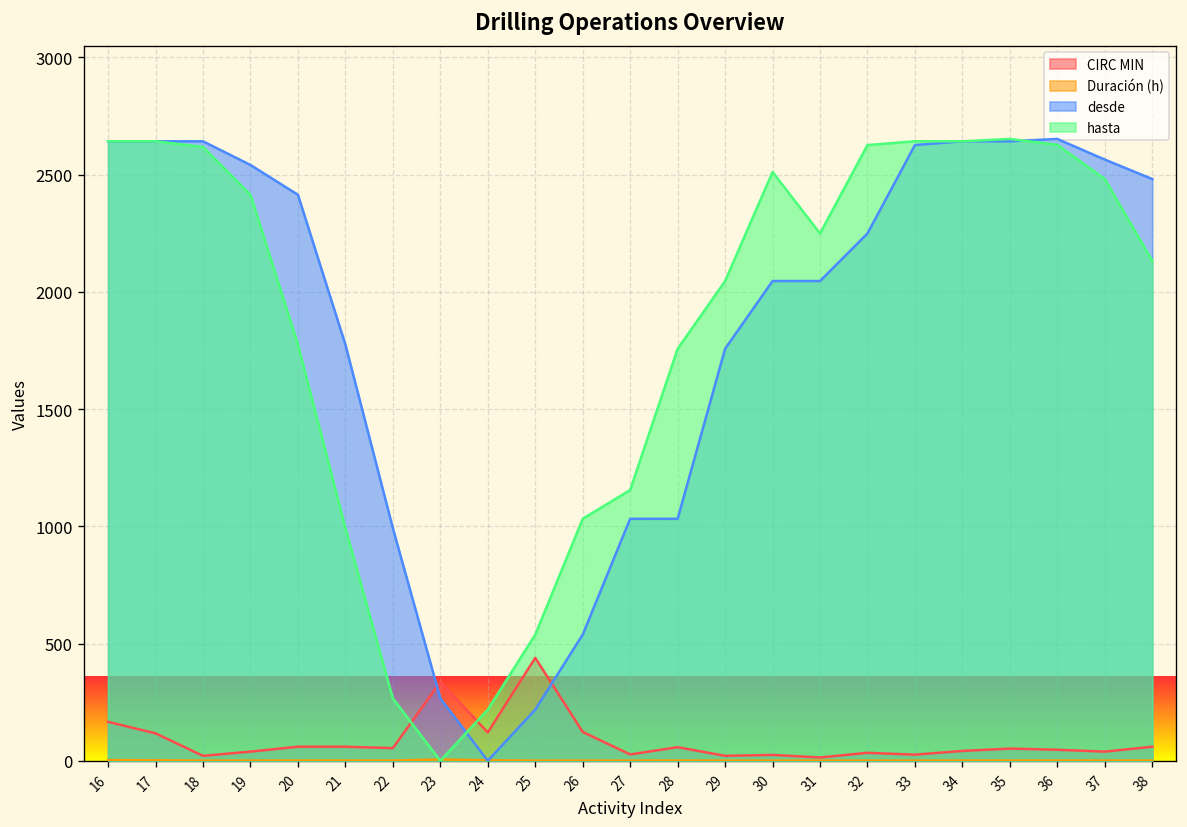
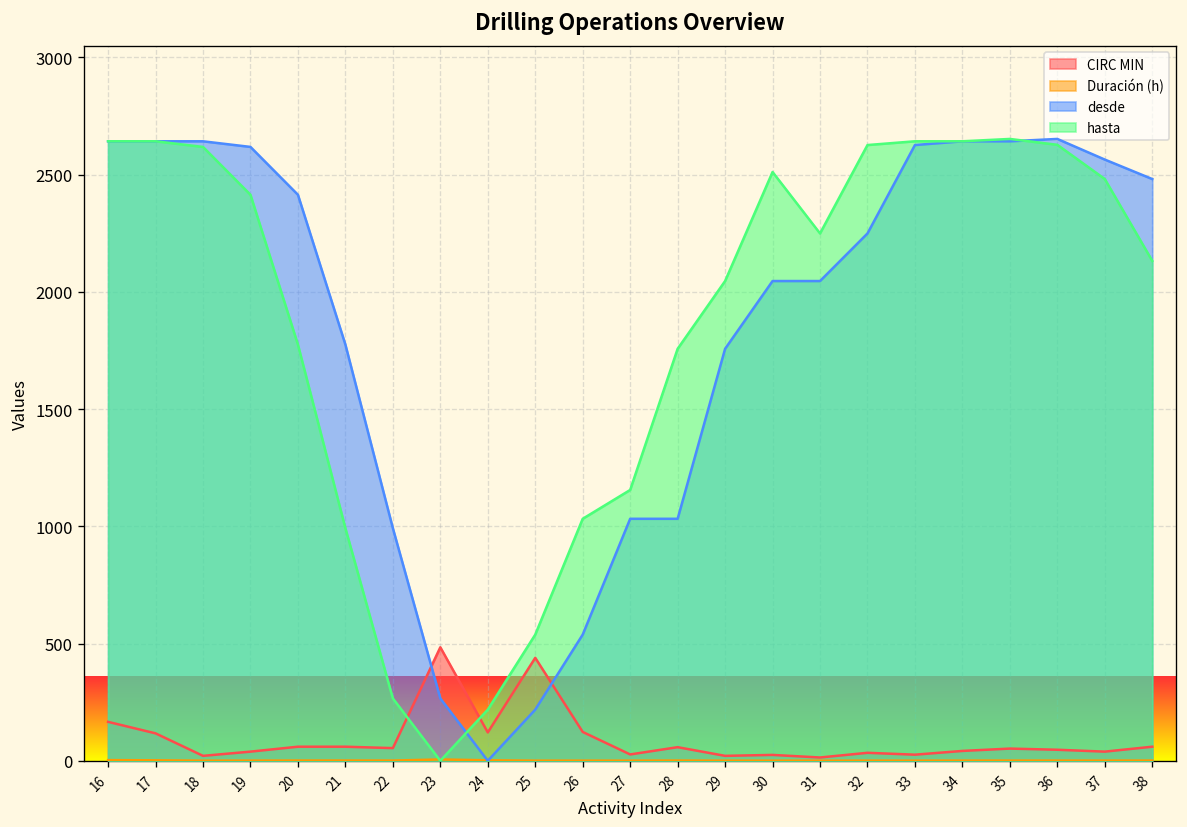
desde, 19: 2540 -> 2620
CIRC MIN, 23: 340 -> 480
